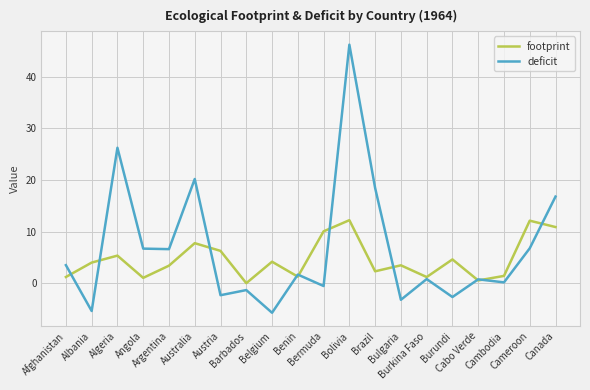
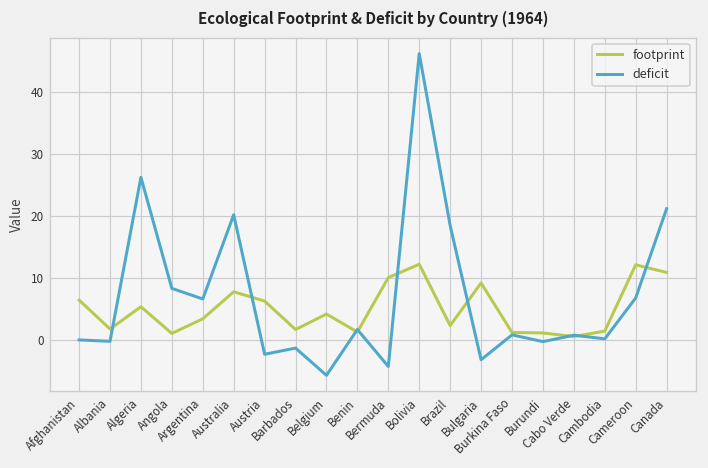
footprint, Afghanistan: 1 -> 6
deficit, Afghanistan: 4 -> 0
footprint, Albania: 4 -> 2
deficit, Albania: -5 -> 0
deficit, Angola: 7 -> 8
footprint, Barbados: 0 -> 2
deficit, Bermuda: -1 -> -4
footprint, Bulgaria: 3 -> 9
footprint, Burundi: 5 -> 1
deficit, Burundi: -3 -> 0
deficit, Canada: 17 -> 21
